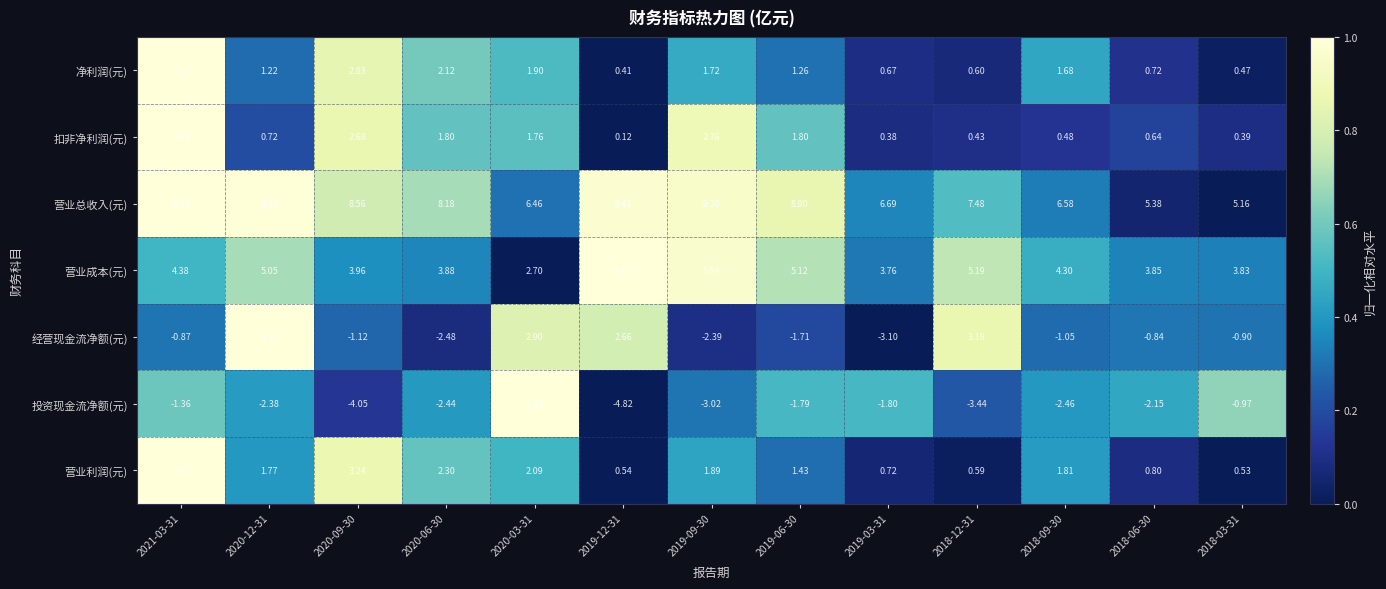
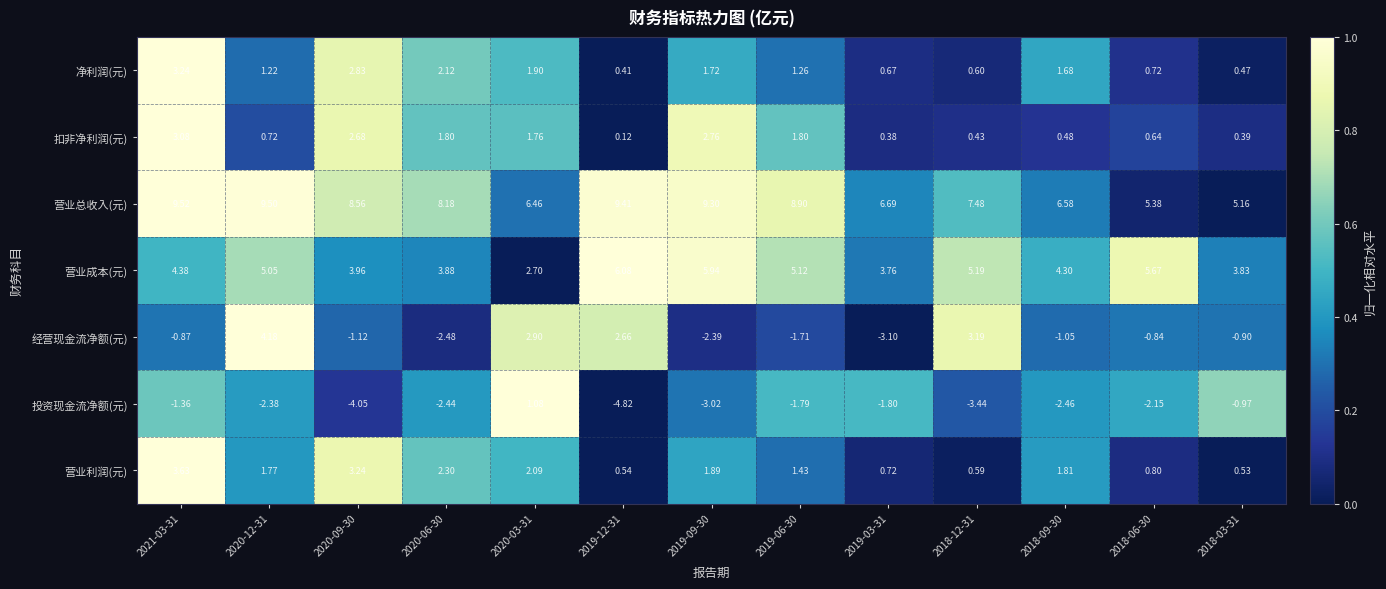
营业成本(元), 2018-06-30: 3.85 -> 5.67
